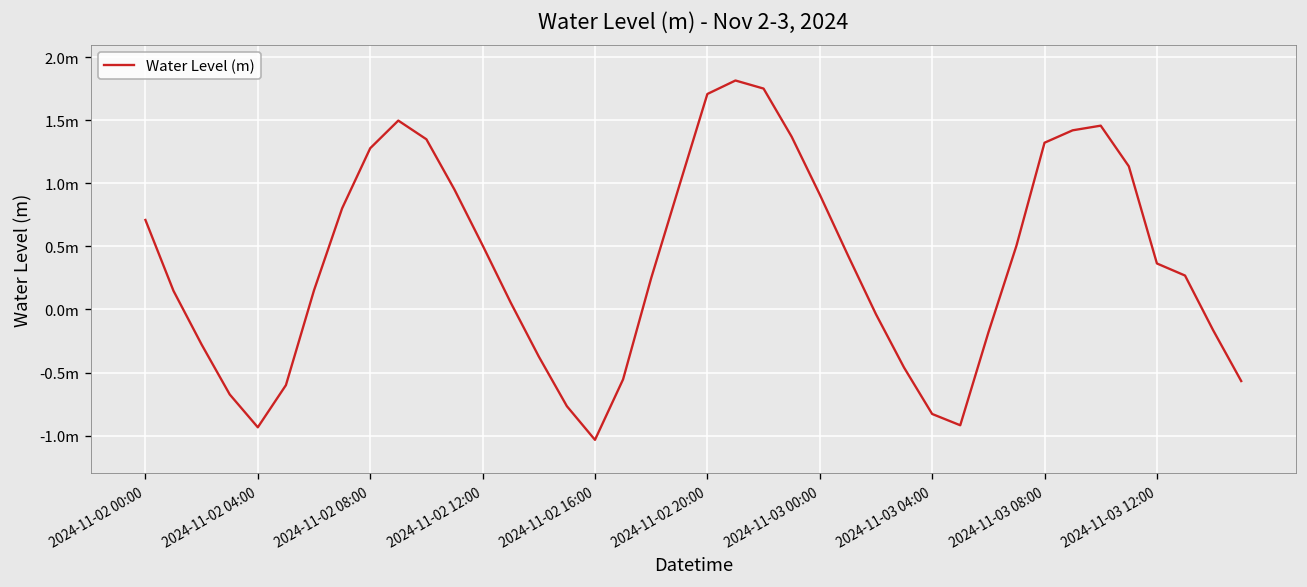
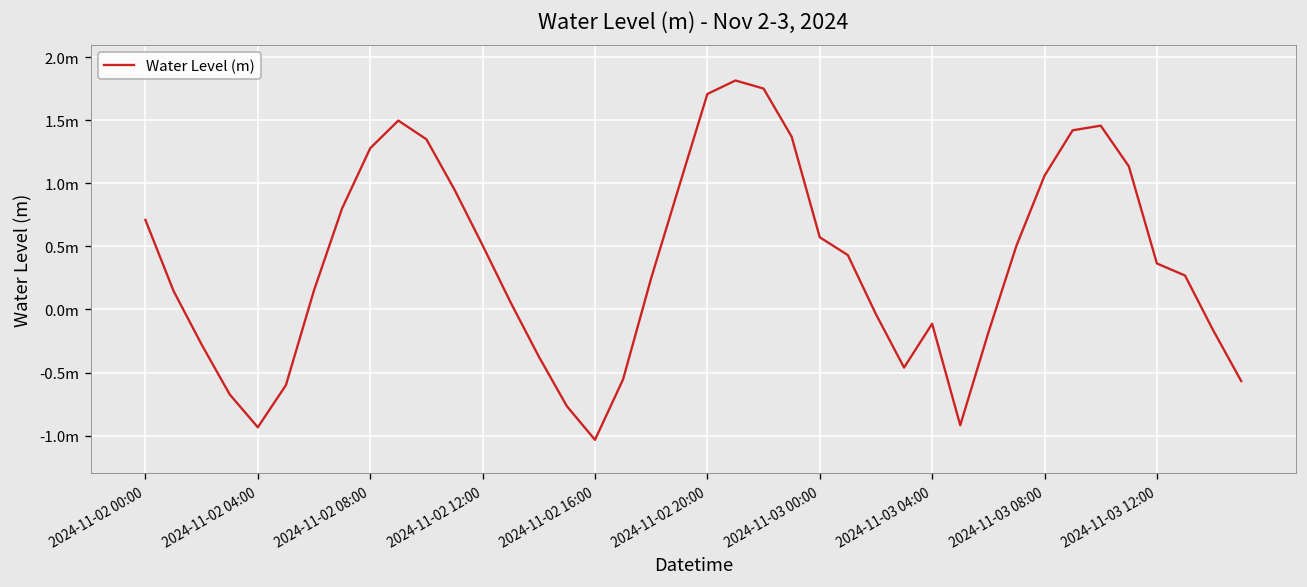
2024-11-03 00:00: 0.91m -> 0.57m
2024-11-03 04:00: -0.83m -> -0.11m
2024-11-03 08:00: 1.32m -> 1.06m
